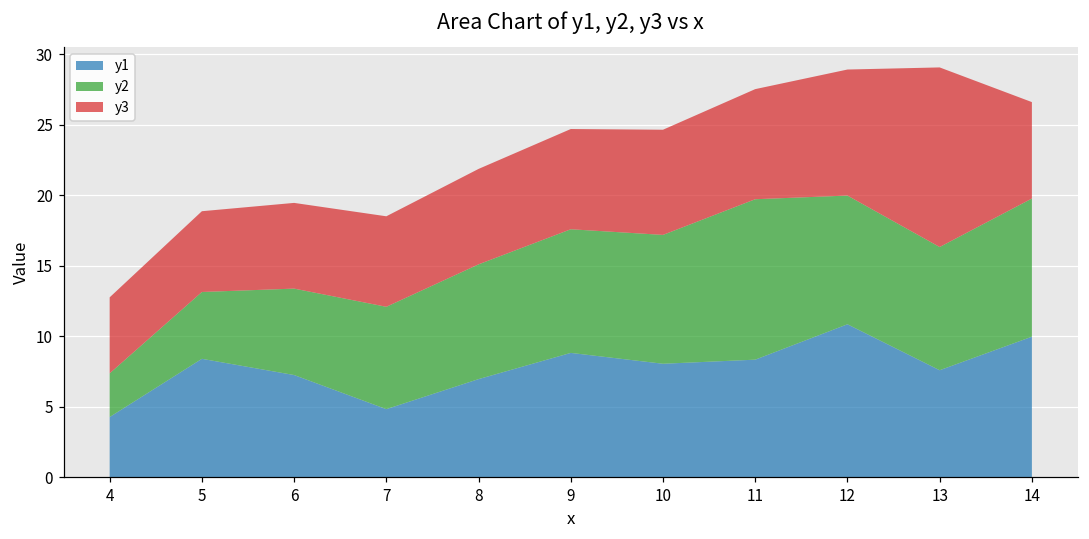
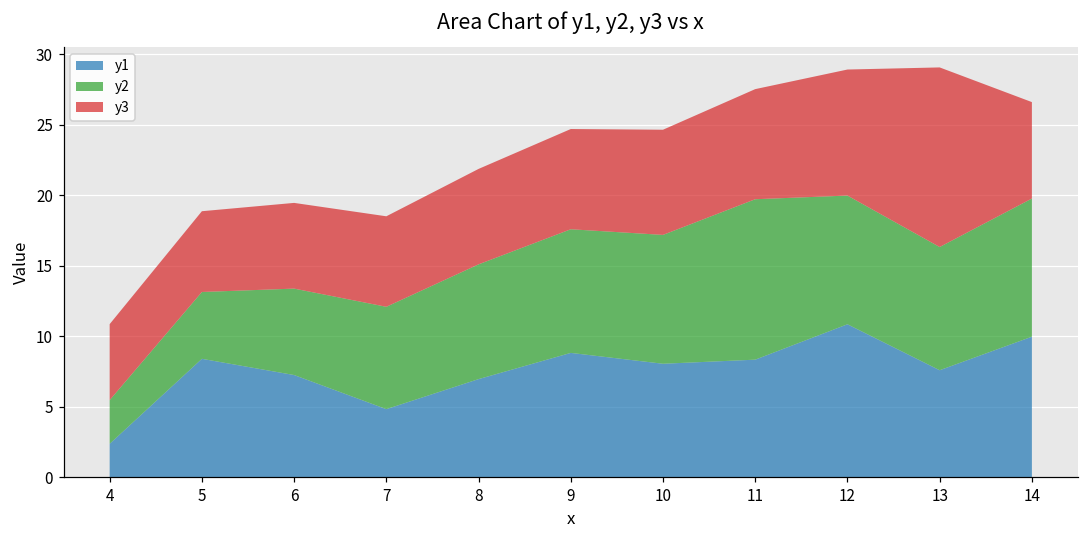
y1, 4: 4.3 -> 2.4
